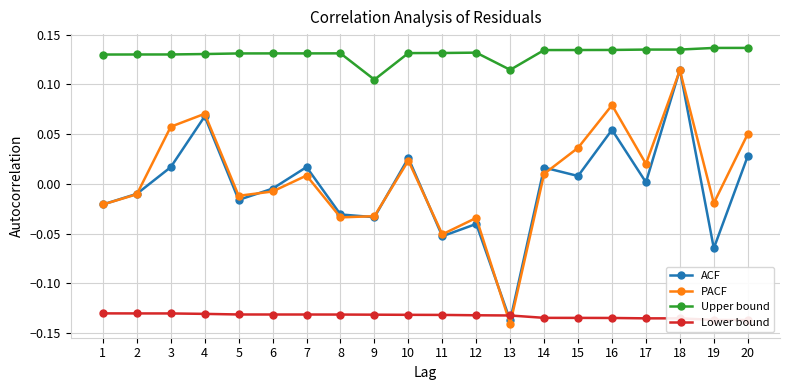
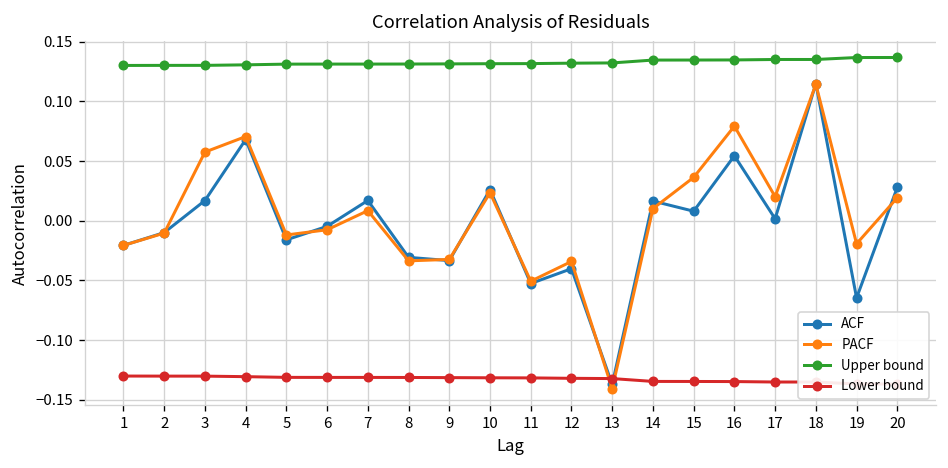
Upper bound, 9: 0.10 -> 0.13
Upper bound, 13: 0.11 -> 0.13
PACF, 20: 0.05 -> 0.02
